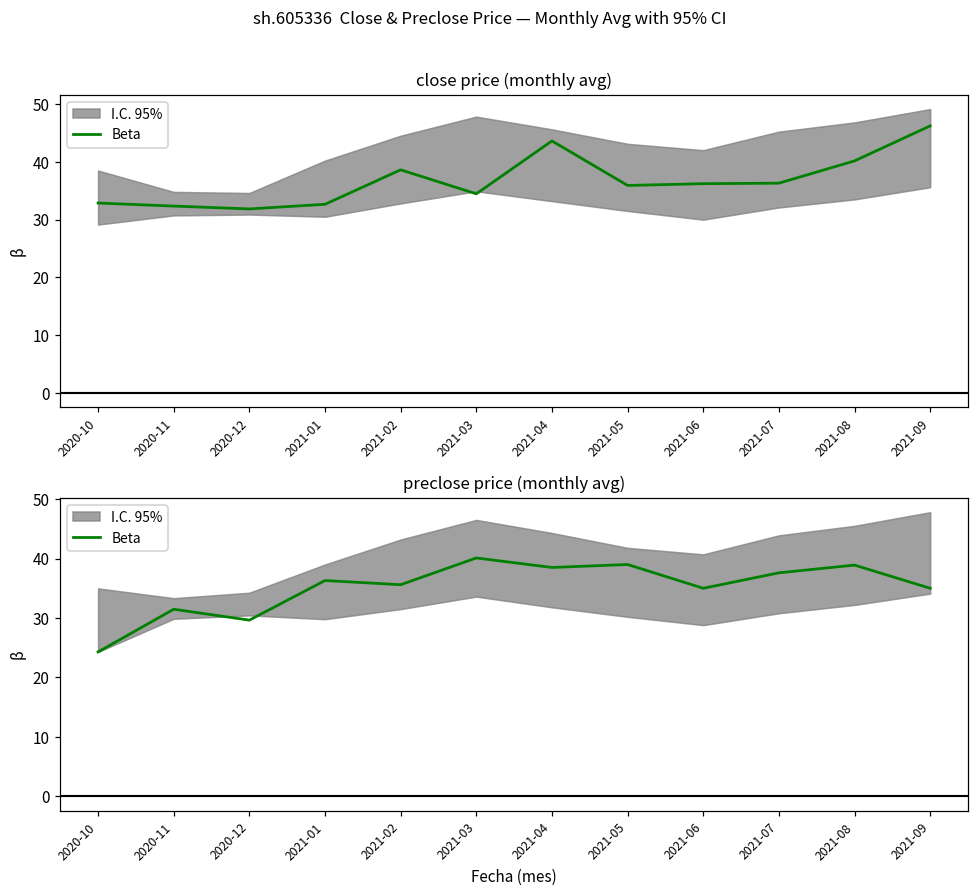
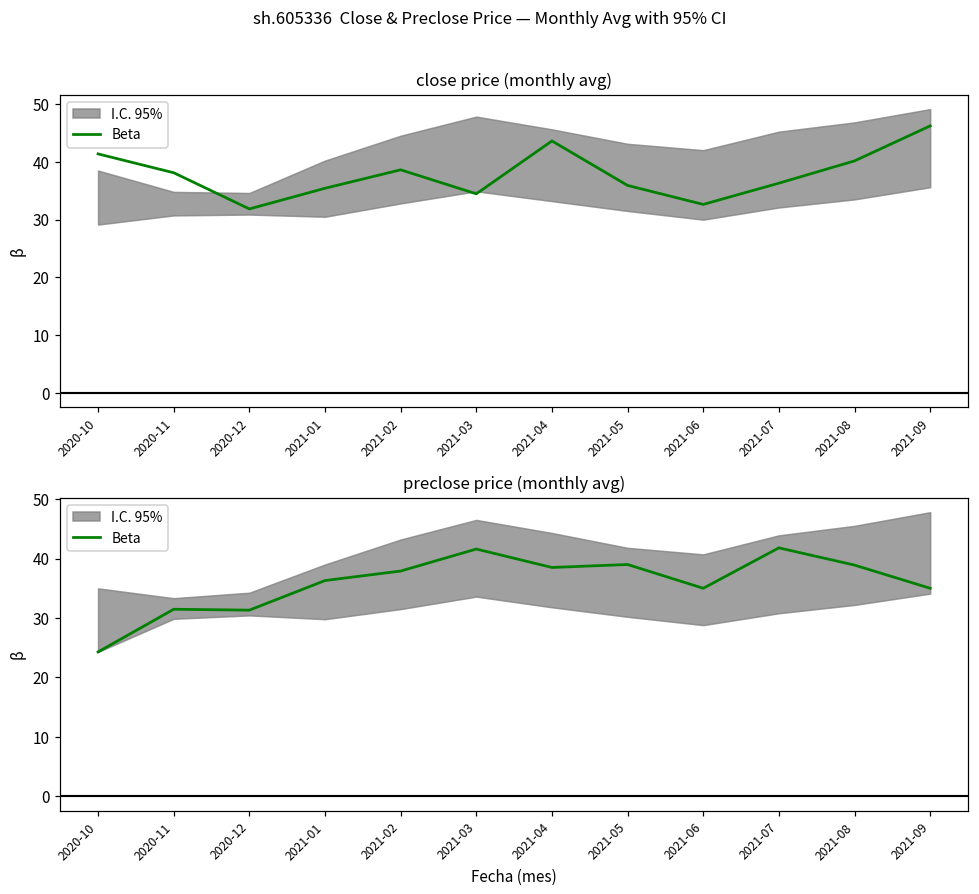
close price (monthly avg), Beta, 2020-10: 33 -> 41
close price (monthly avg), Beta, 2020-11: 32 -> 38
close price (monthly avg), Beta, 2021-01: 33 -> 35
close price (monthly avg), Beta, 2021-06: 36 -> 33
preclose price (monthly avg), Beta, 2020-12: 30 -> 31
preclose price (monthly avg), Beta, 2021-02: 36 -> 38
preclose price (monthly avg), Beta, 2021-03: 40 -> 42
preclose price (monthly avg), Beta, 2021-07: 38 -> 42
